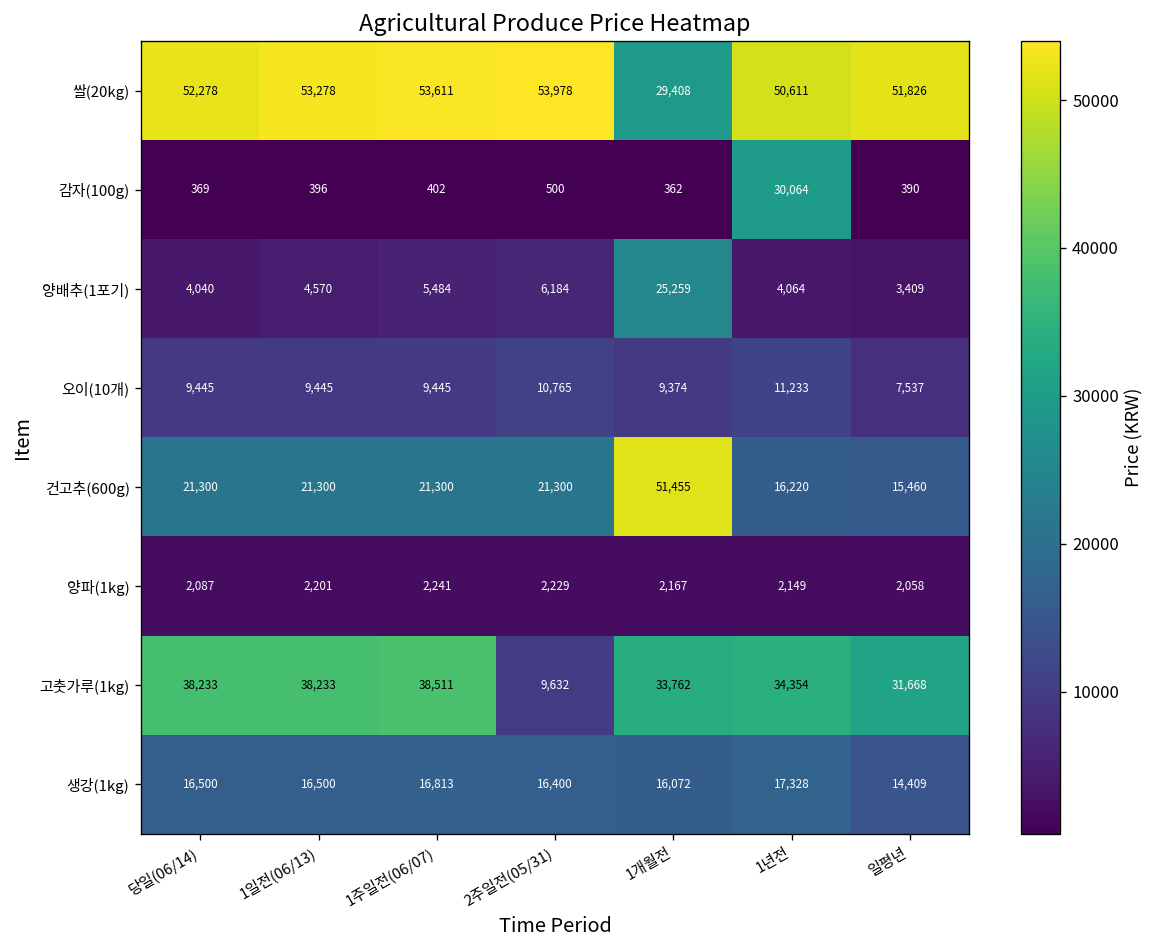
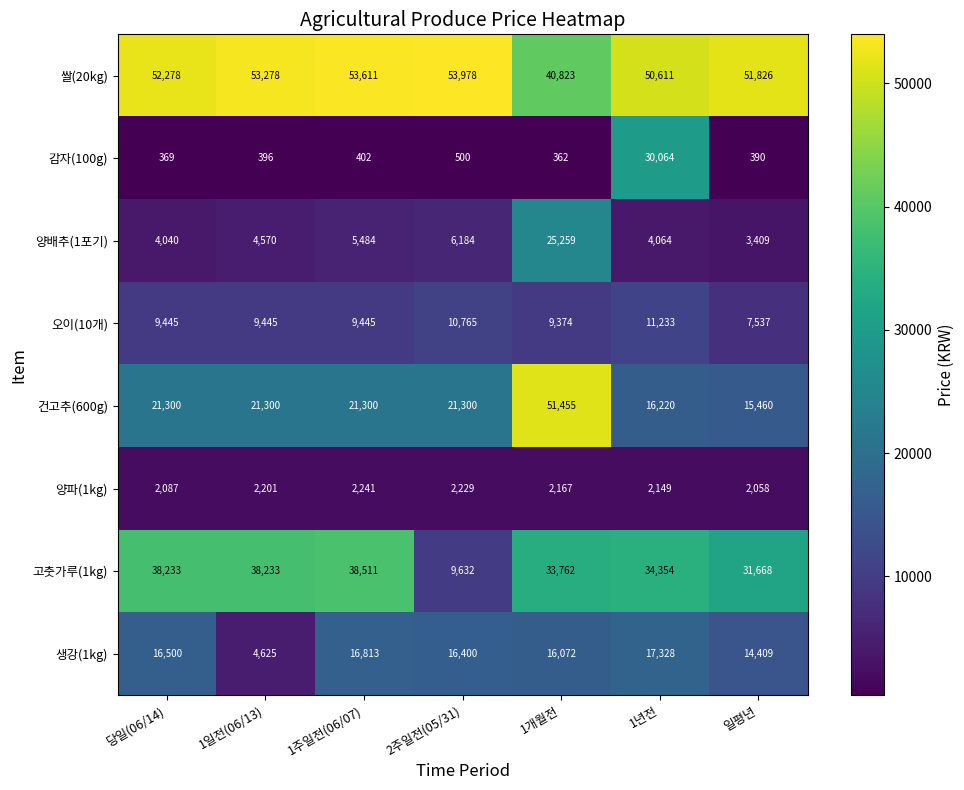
쌀(20kg), 1개월전: 29,408 -> 40,823
생강(1kg), 1일전(06/13): 16,500 -> 4,625
